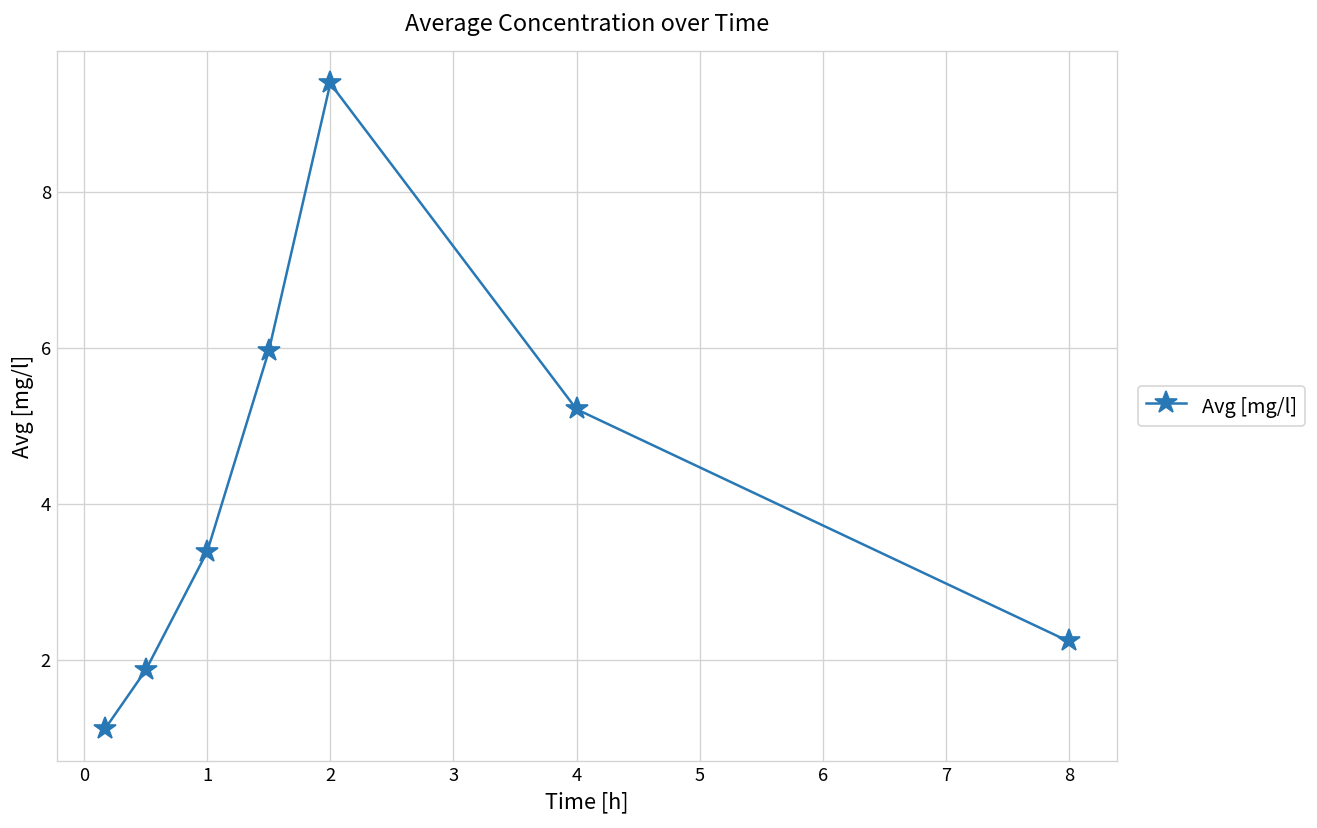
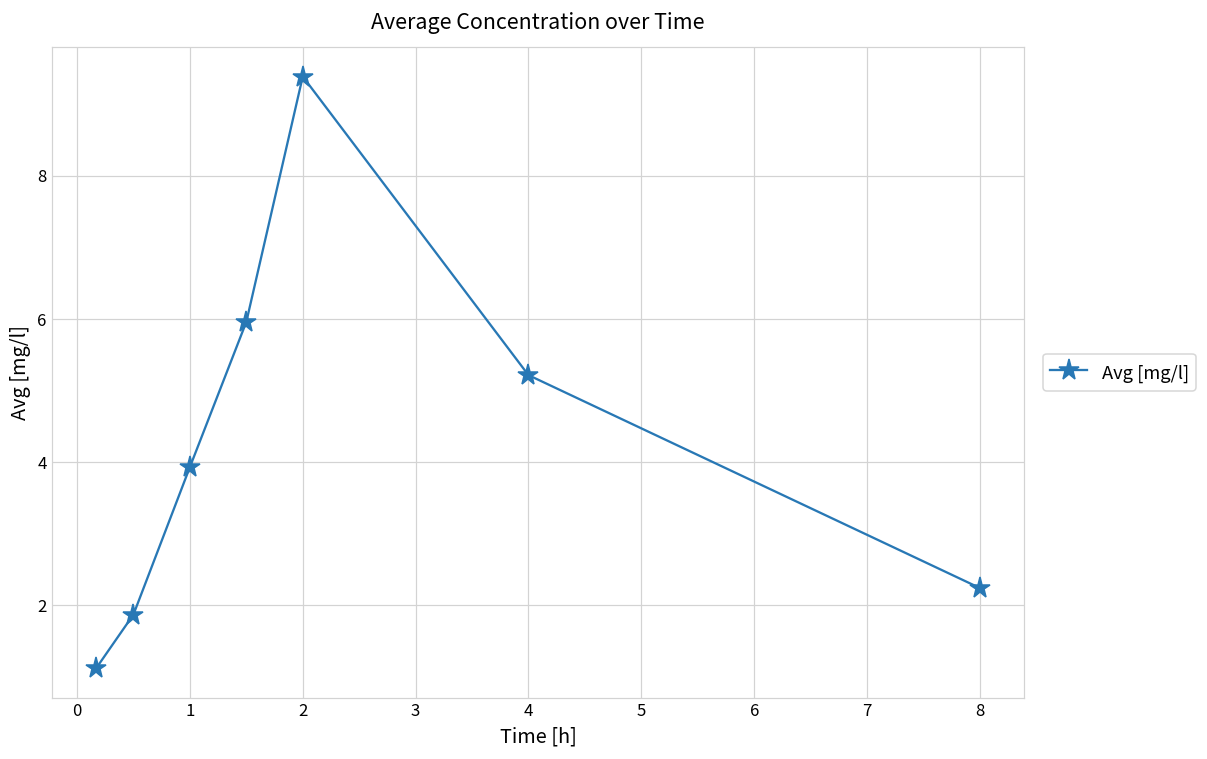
1: 3.4 -> 3.9
